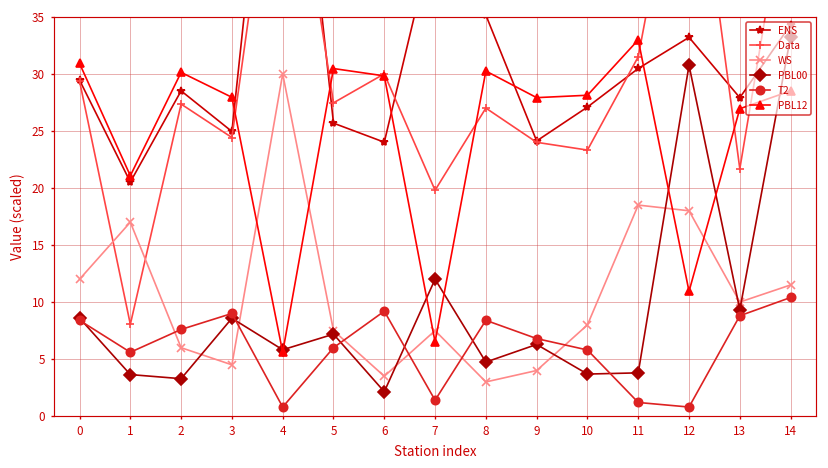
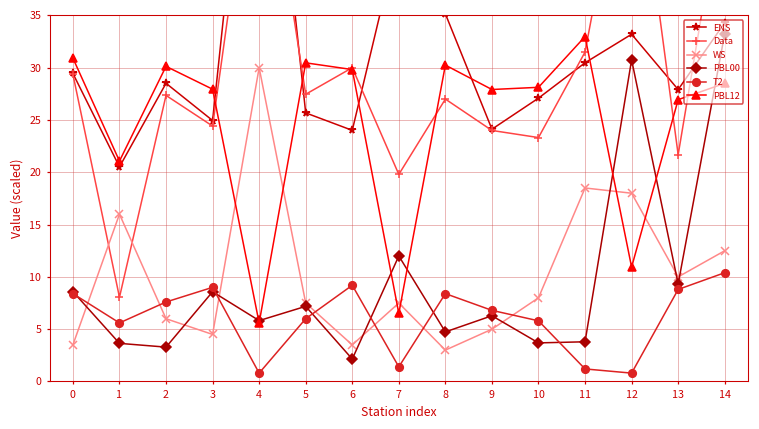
WS, 0: 12 -> 4
WS, 1: 17 -> 16
WS, 9: 4 -> 5
WS, 14: 12 -> 13
